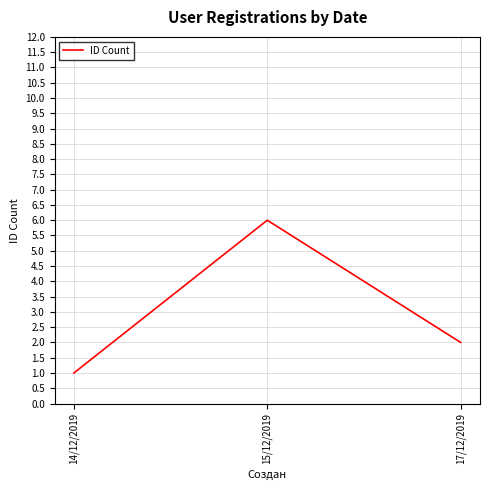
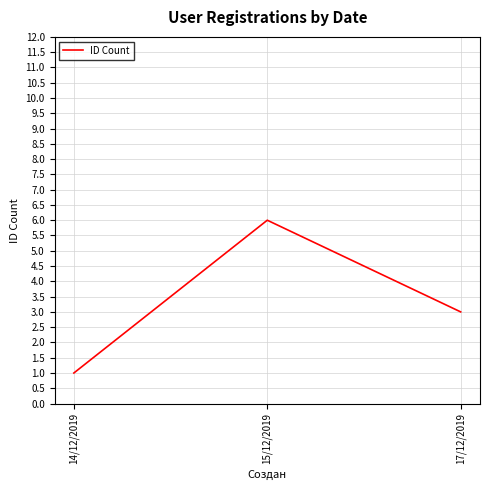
17/12/2019: 2 -> 3
